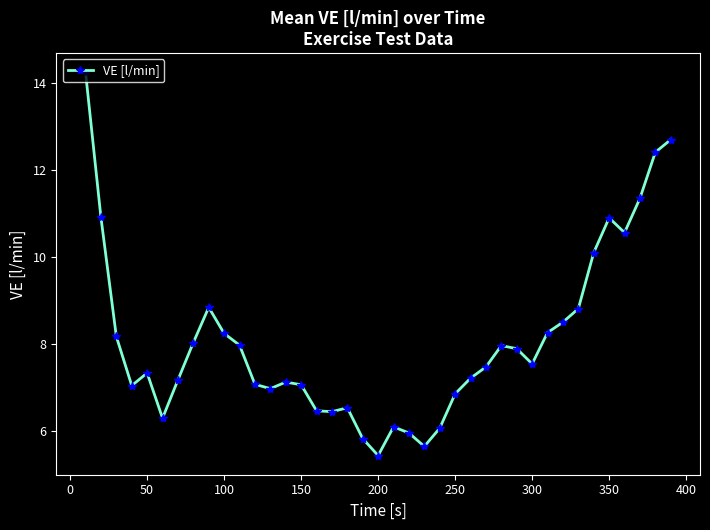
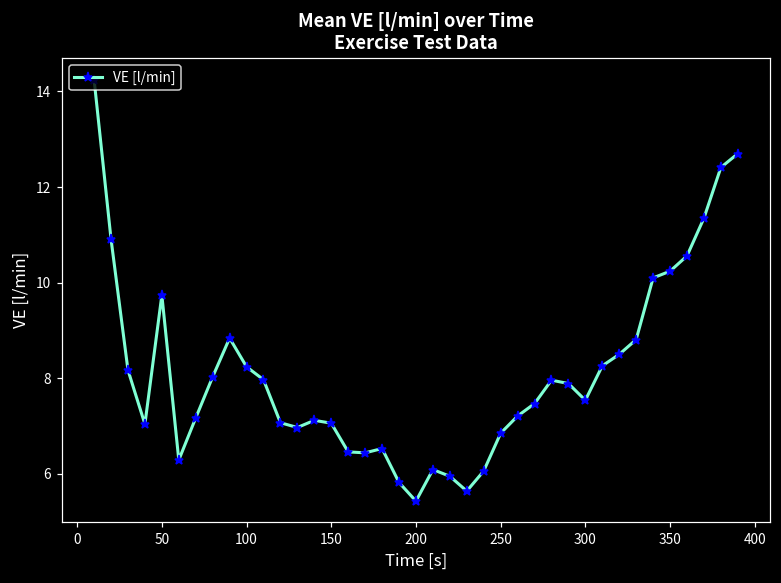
50: 7.3 -> 9.7
350: 10.9 -> 10.2
